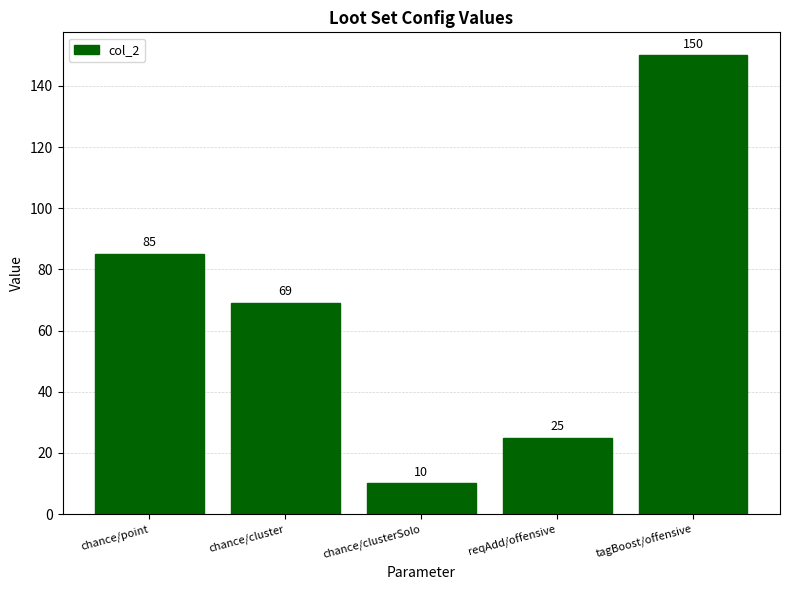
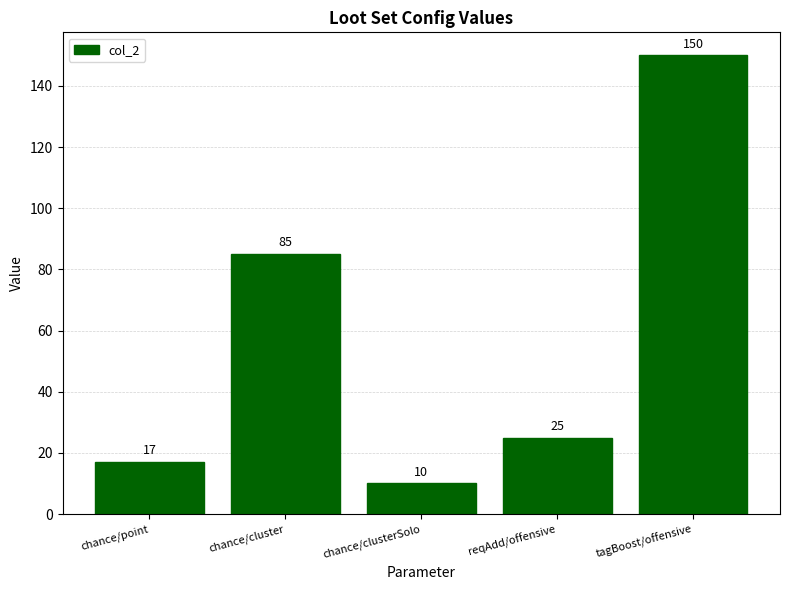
chance/point: 85 -> 17
chance/cluster: 69 -> 85
